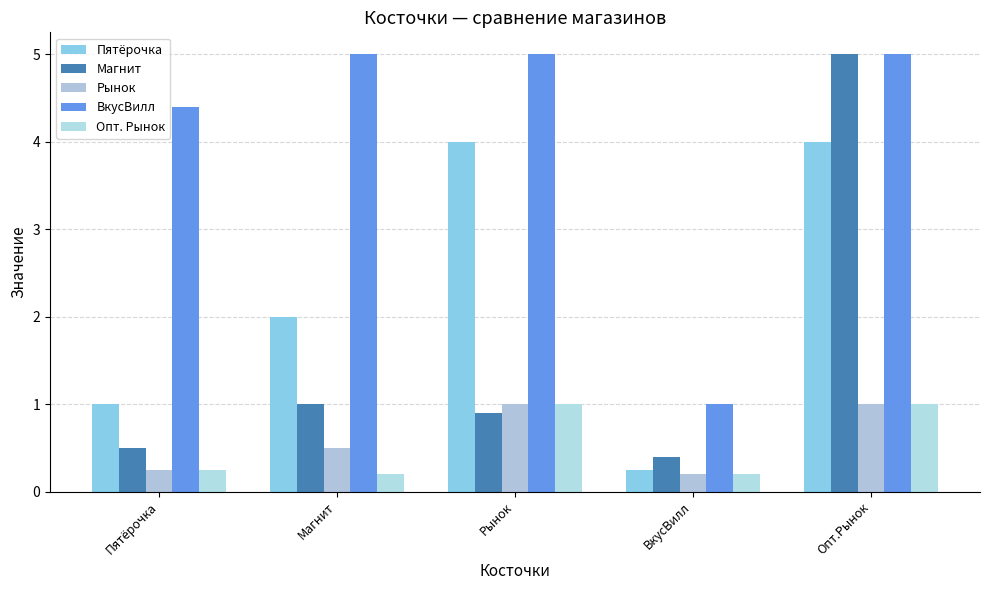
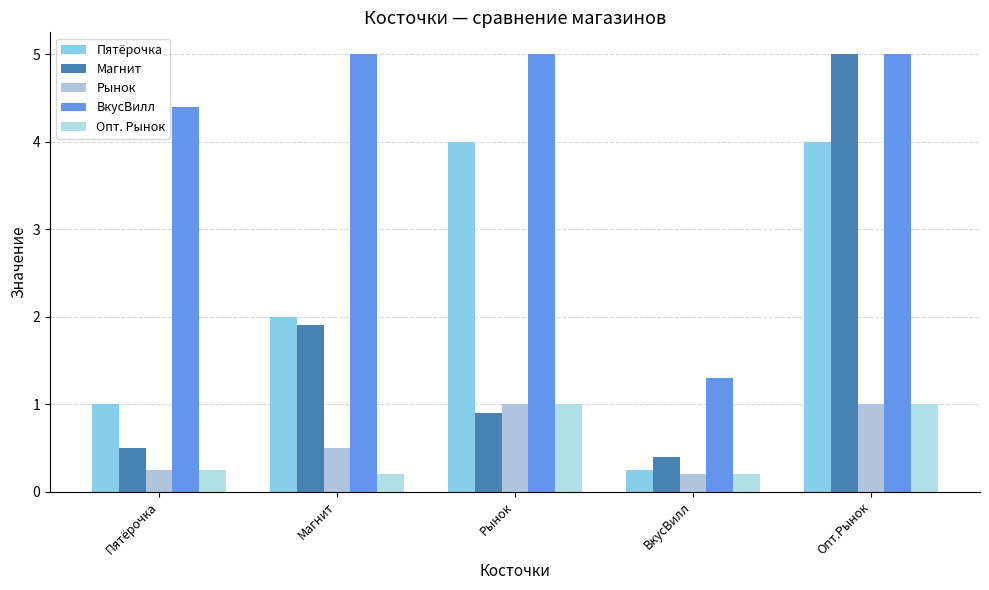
Магнит, Магнит: 1.0 -> 1.9
ВкусВилл, ВкусВилл: 1.0 -> 1.3
